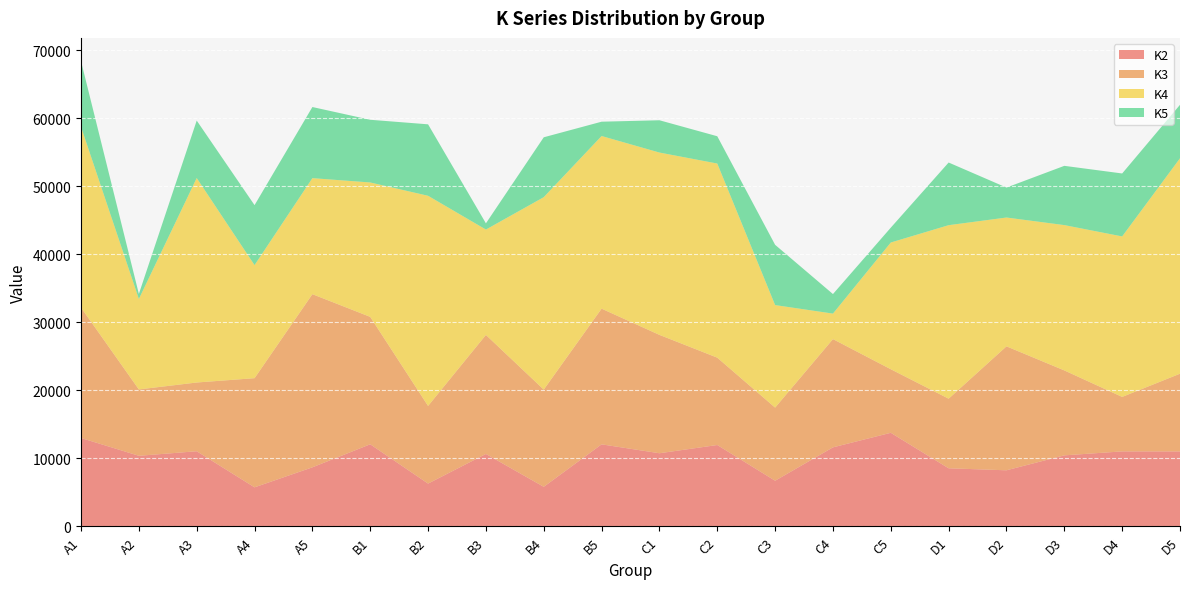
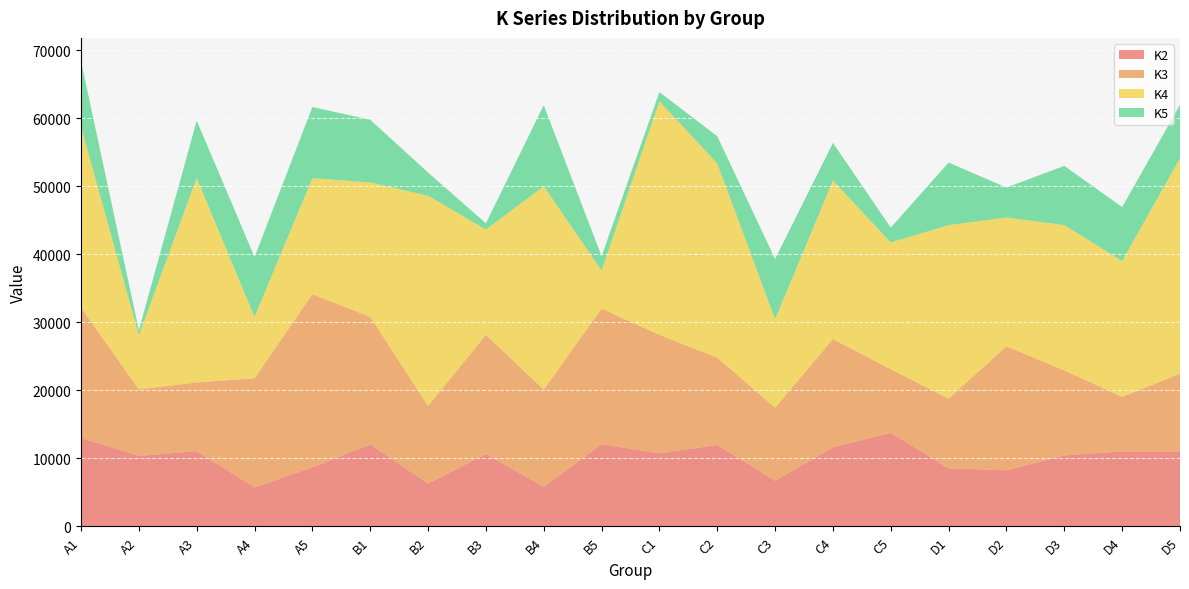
K4, A2: 13000 -> 8000
K4, A4: 17000 -> 9000
K5, B2: 11000 -> 3000
K4, B4: 28000 -> 30000
K5, B4: 9000 -> 12000
K4, B5: 25000 -> 6000
K4, C1: 27000 -> 34000
K5, C1: 5000 -> 1000
K4, C3: 15000 -> 13000
K4, C4: 4000 -> 23000
K5, C4: 3000 -> 6000
K4, D4: 24000 -> 20000
K5, D4: 9000 -> 8000
